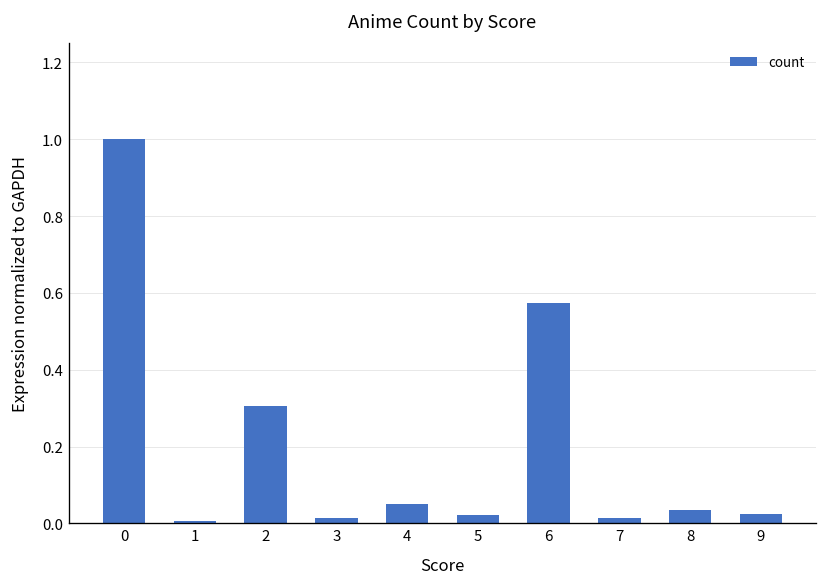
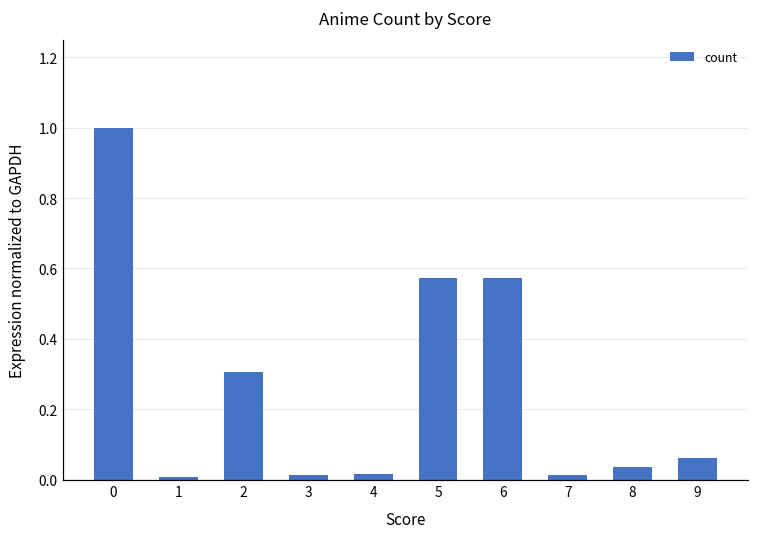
4: 0.05 -> 0.02
5: 0.02 -> 0.57
9: 0.02 -> 0.06
